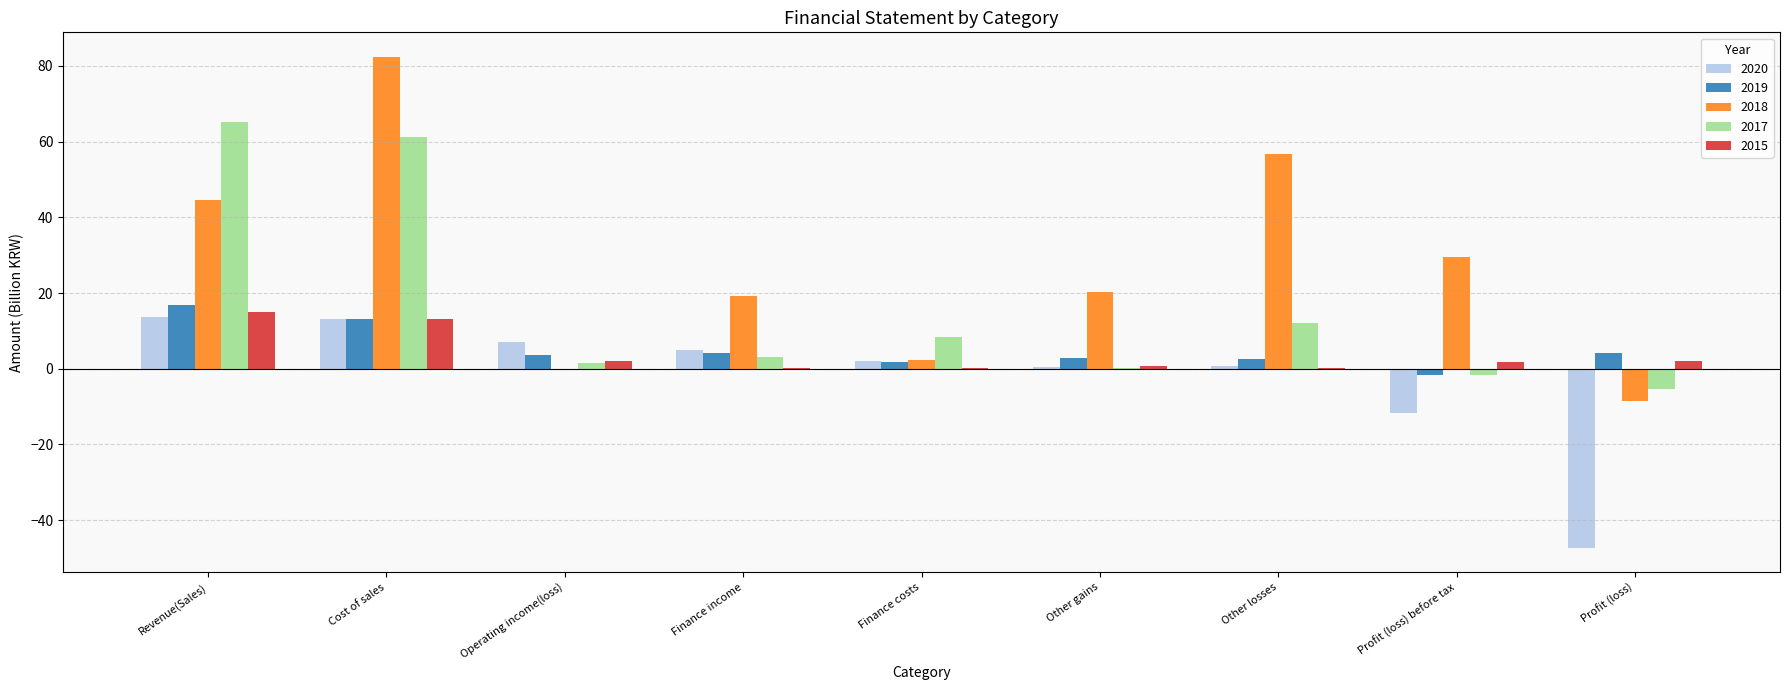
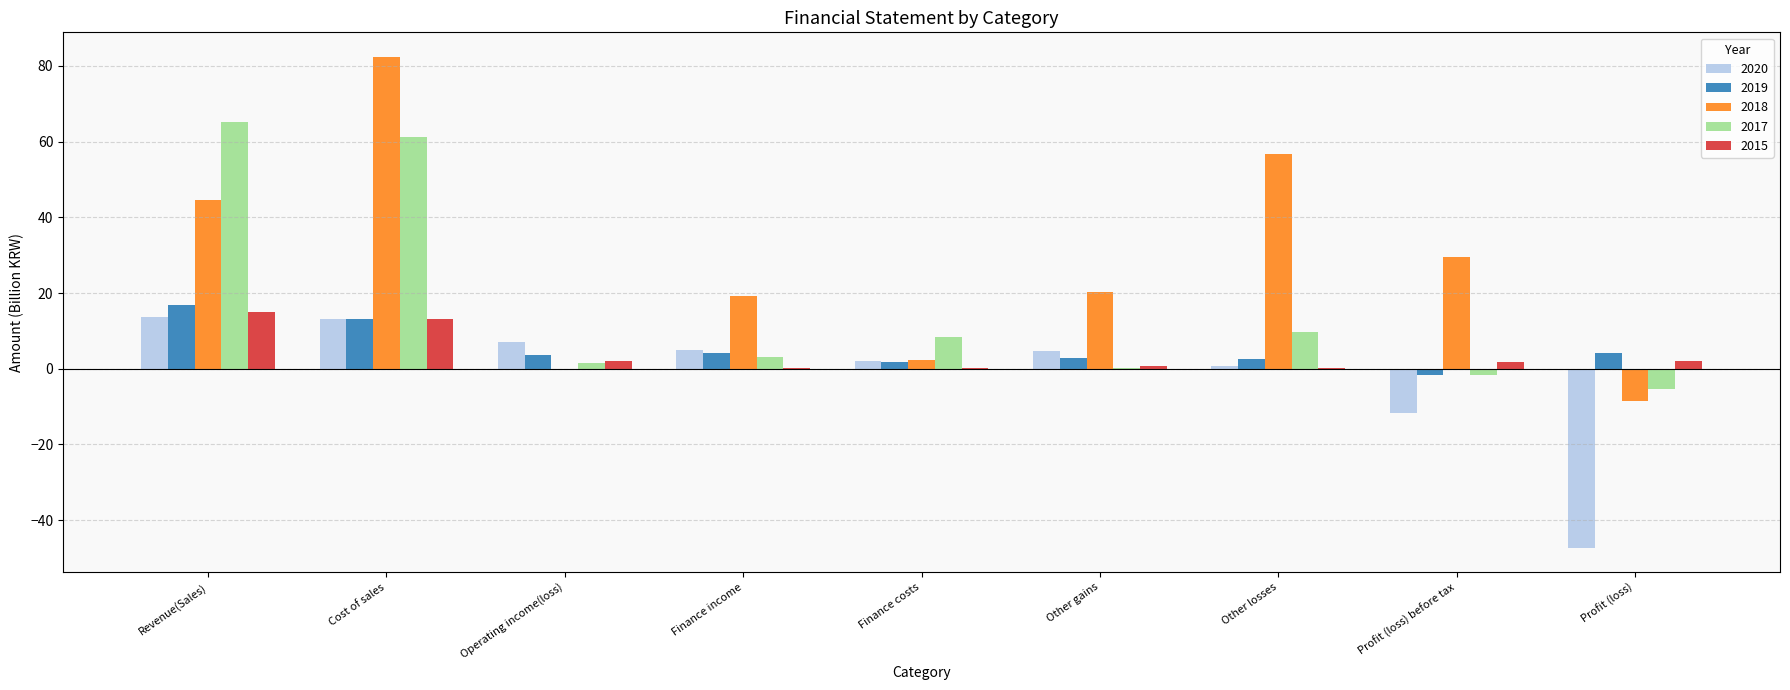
2020, Other gains: 1 -> 5
2017, Other losses: 12 -> 10
